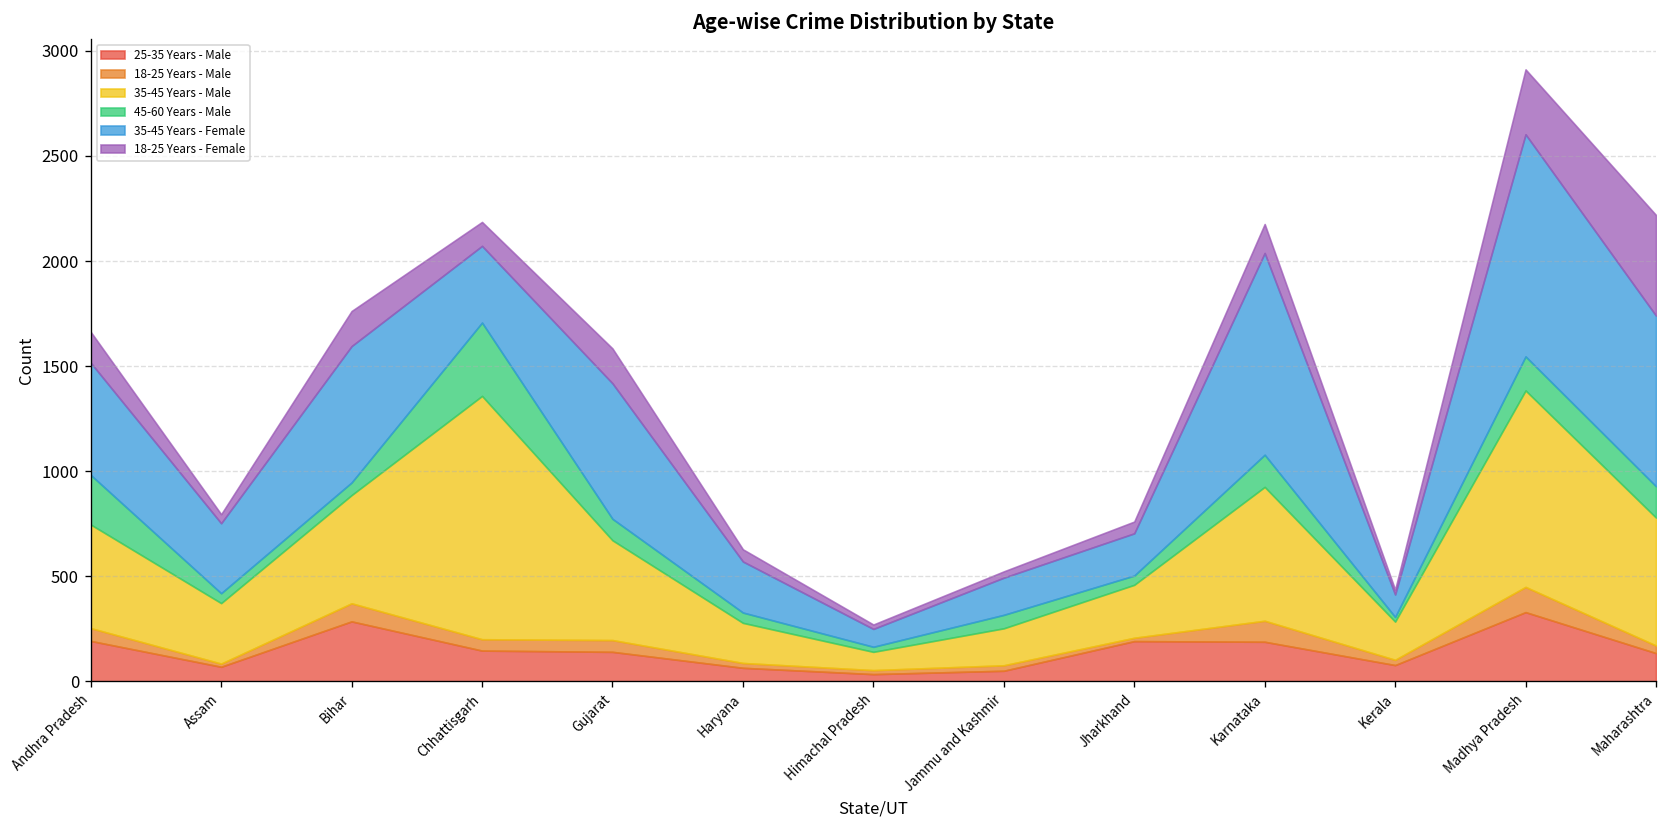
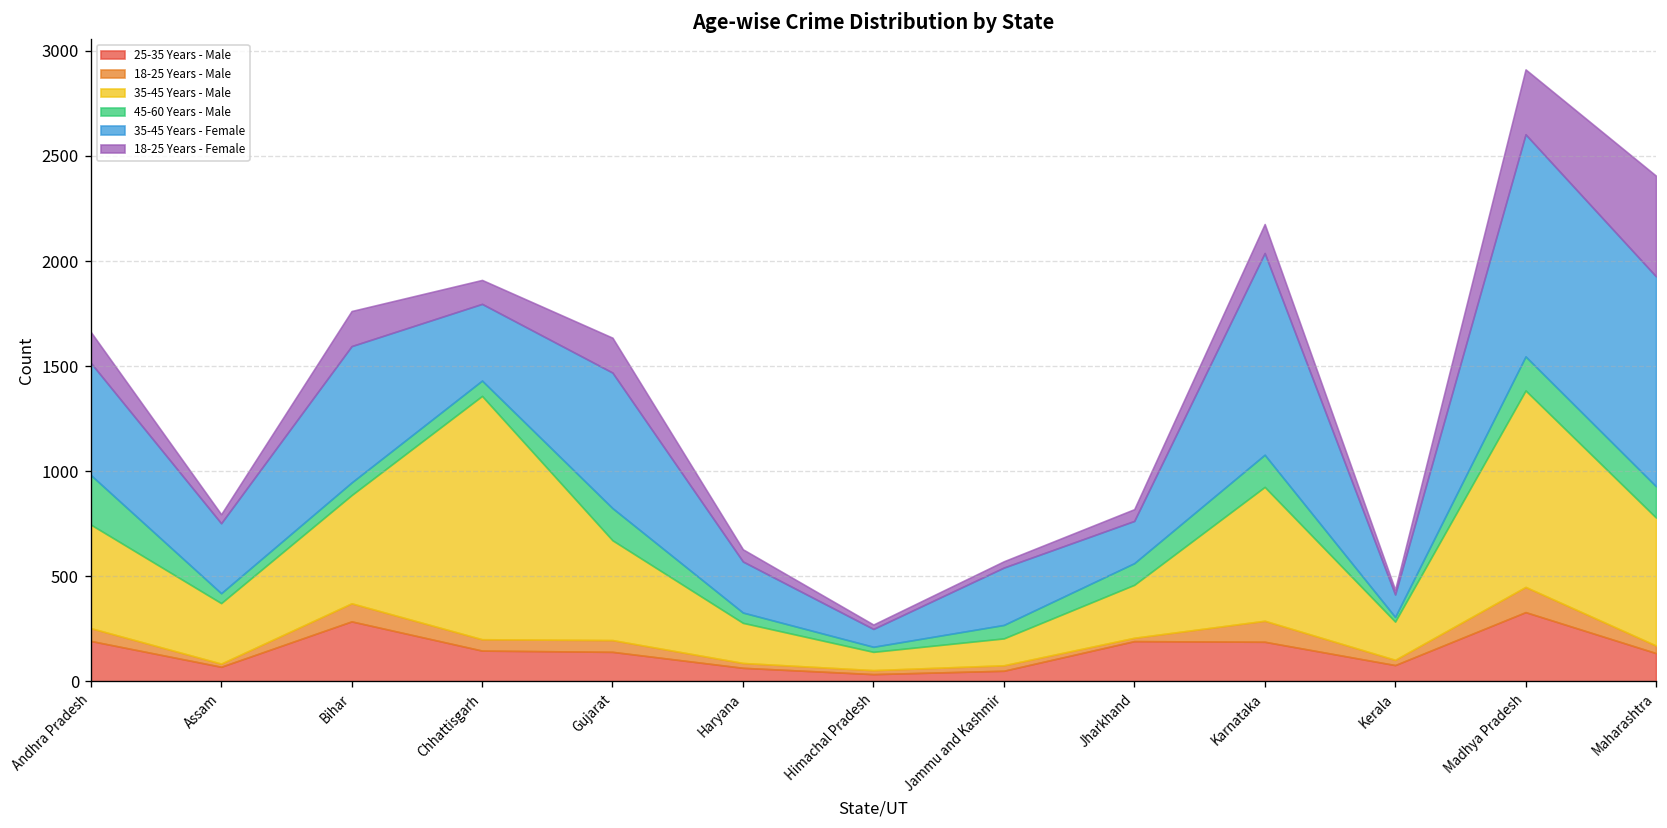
45-60 Years - Male, Chhattisgarh: 350 -> 70
45-60 Years - Male, Gujarat: 100 -> 150
35-45 Years - Male, Jammu and Kashmir: 180 -> 130
35-45 Years - Female, Jammu and Kashmir: 180 -> 270
45-60 Years - Male, Jharkhand: 40 -> 100
35-45 Years - Female, Maharashtra: 810 -> 1000
